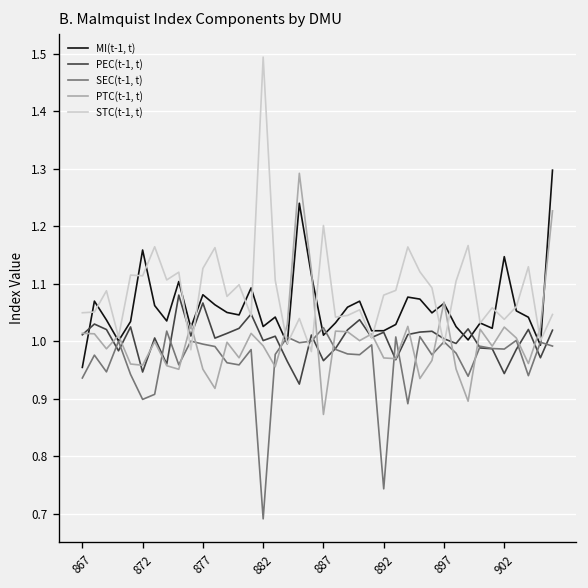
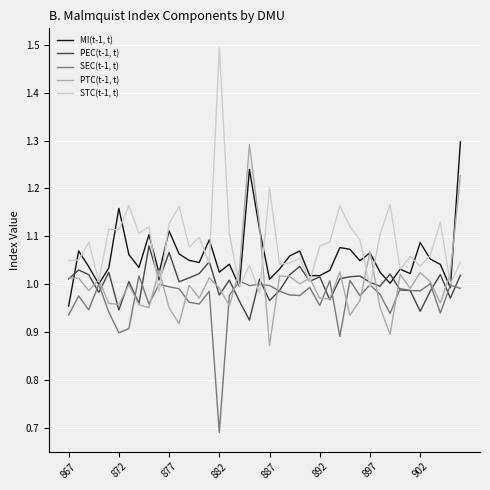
MI(t-1, t), 877: 1.08 -> 1.11
PEC(t-1, t), 882: 1.00 -> 0.98
SEC(t-1, t), 887: 1.02 -> 1.00
SEC(t-1, t), 892: 0.74 -> 0.96
MI(t-1, t), 902: 1.15 -> 1.09
